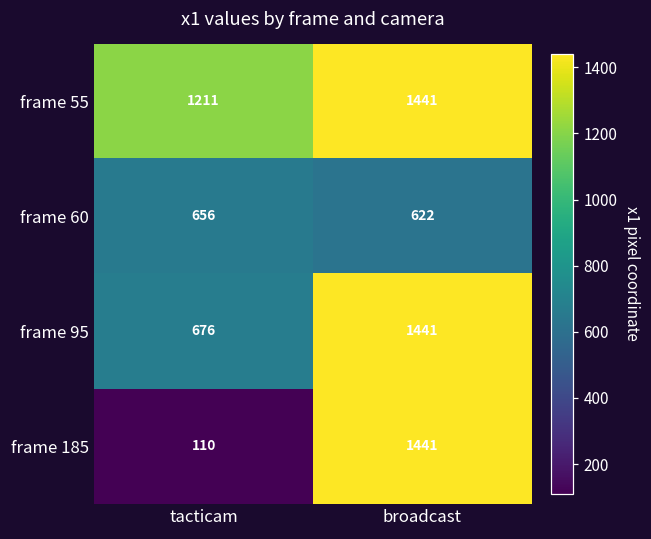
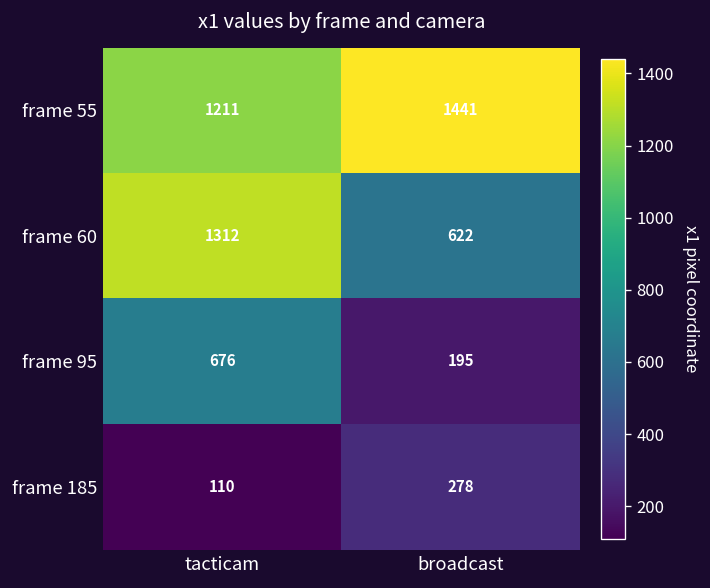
frame 60, tacticam: 656 -> 1312
frame 95, broadcast: 1441 -> 195
frame 185, broadcast: 1441 -> 278
